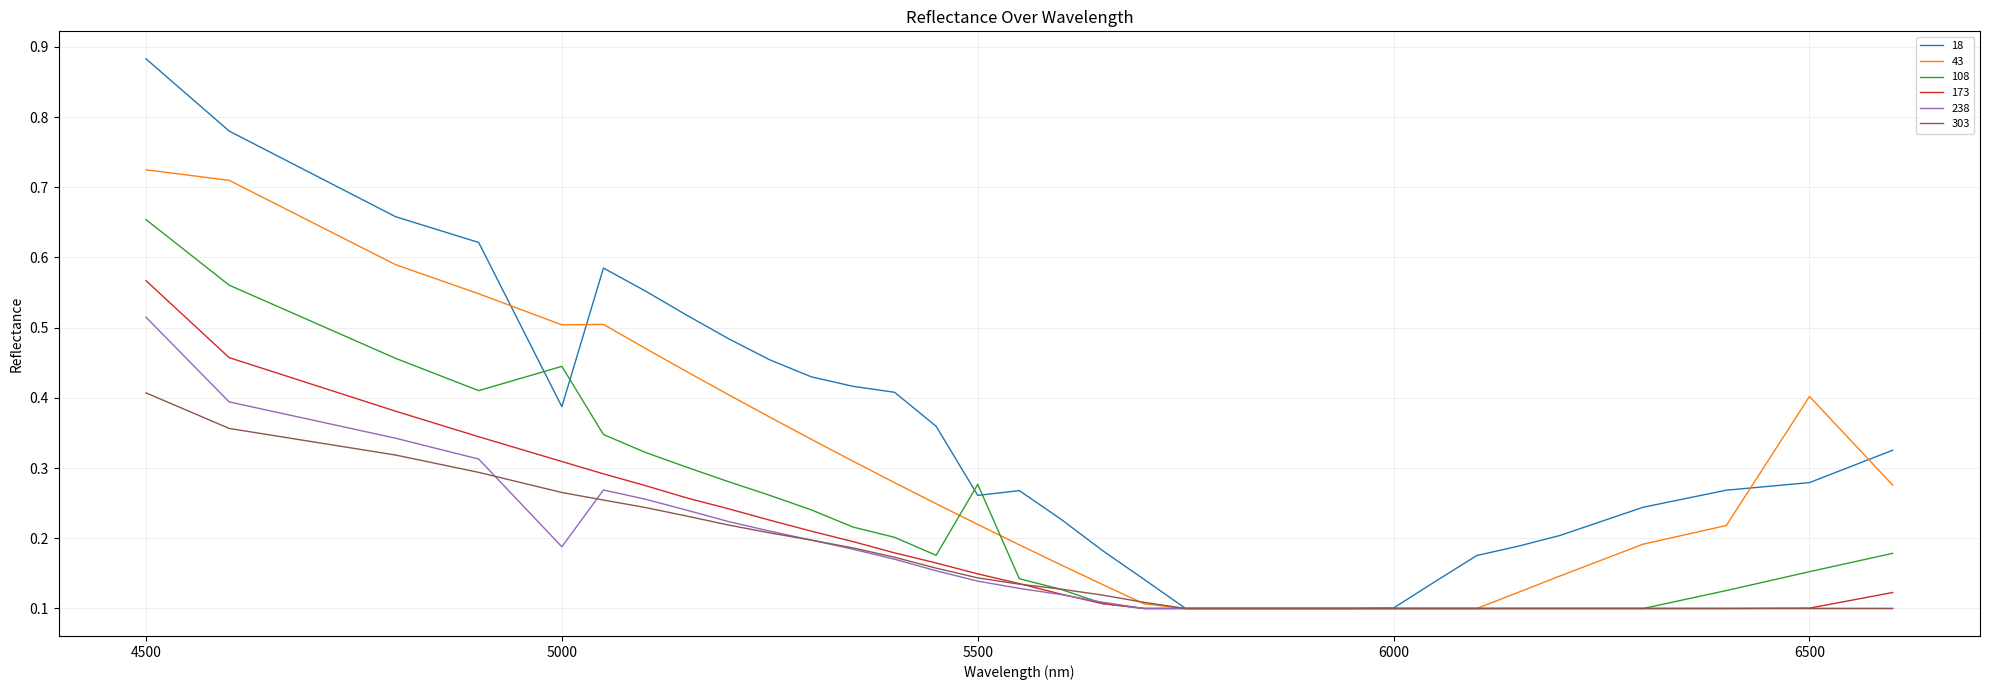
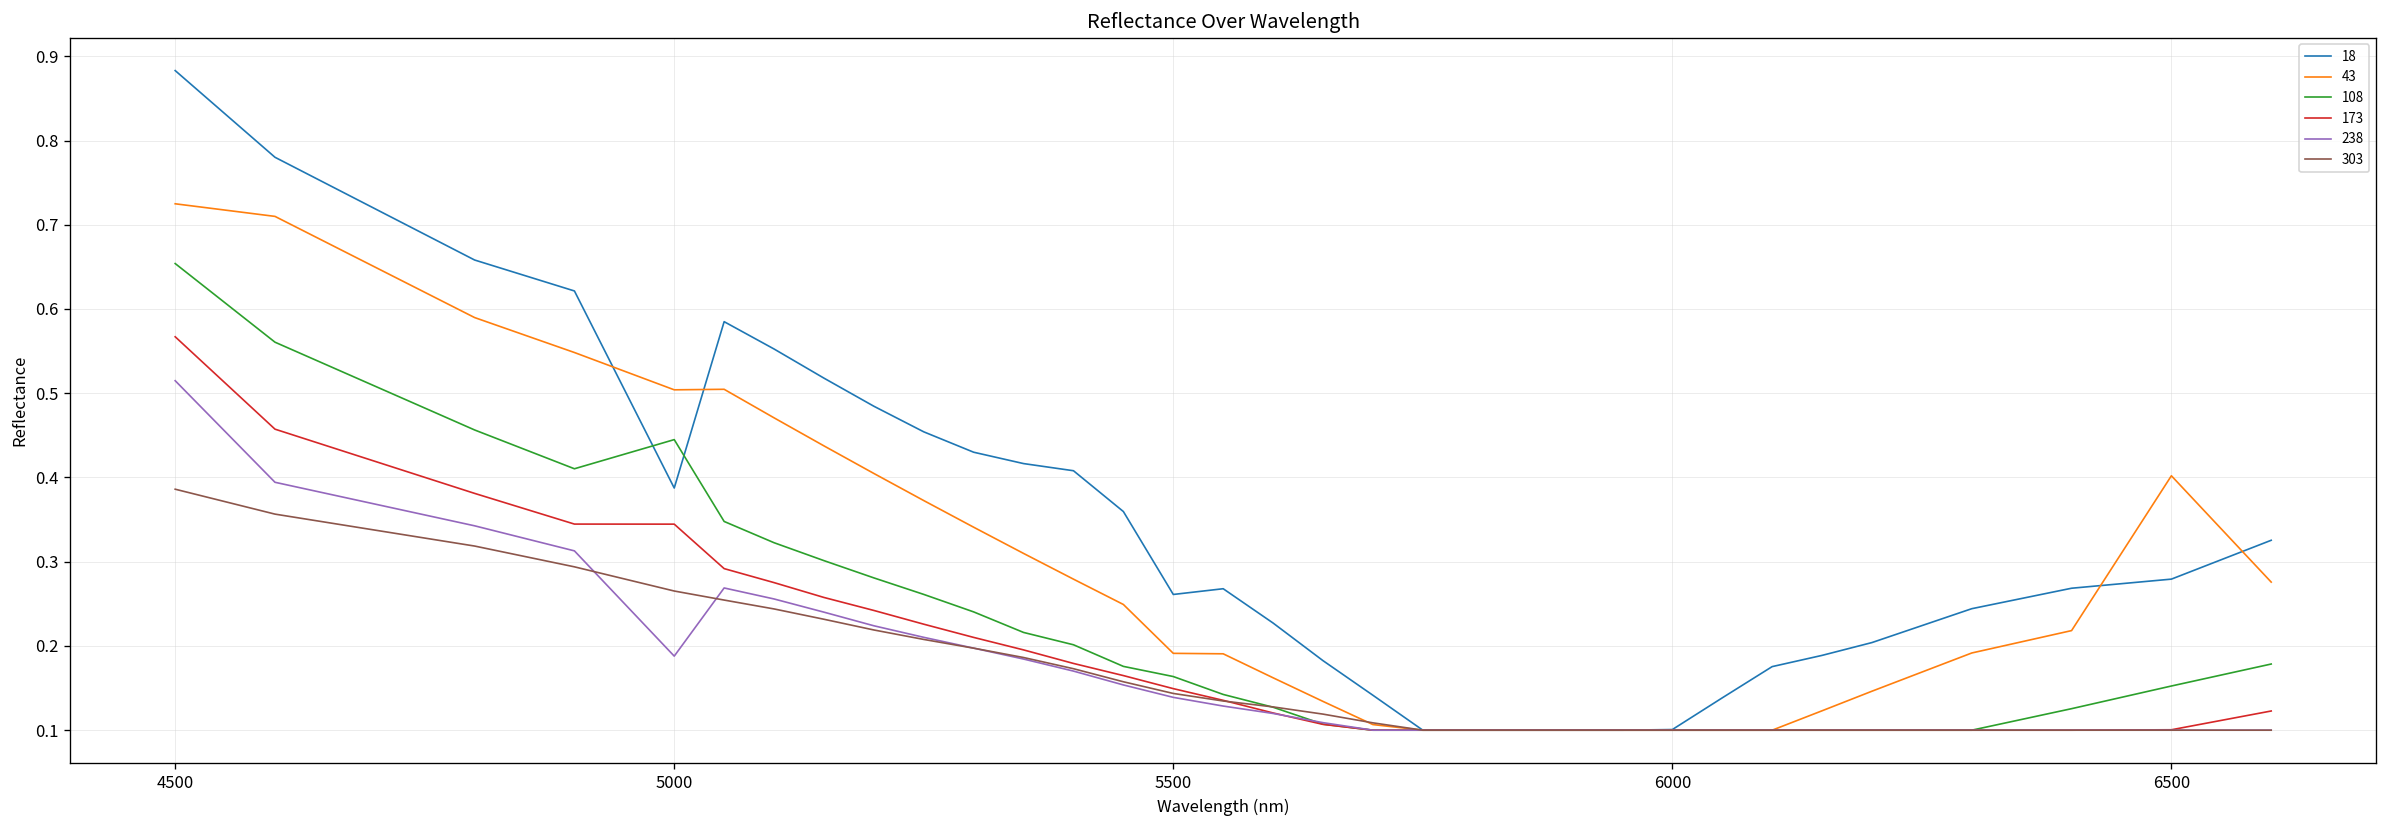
303, 4500: 0.41 -> 0.39
173, 5000: 0.31 -> 0.34
43, 5500: 0.22 -> 0.19
108, 5500: 0.28 -> 0.16
